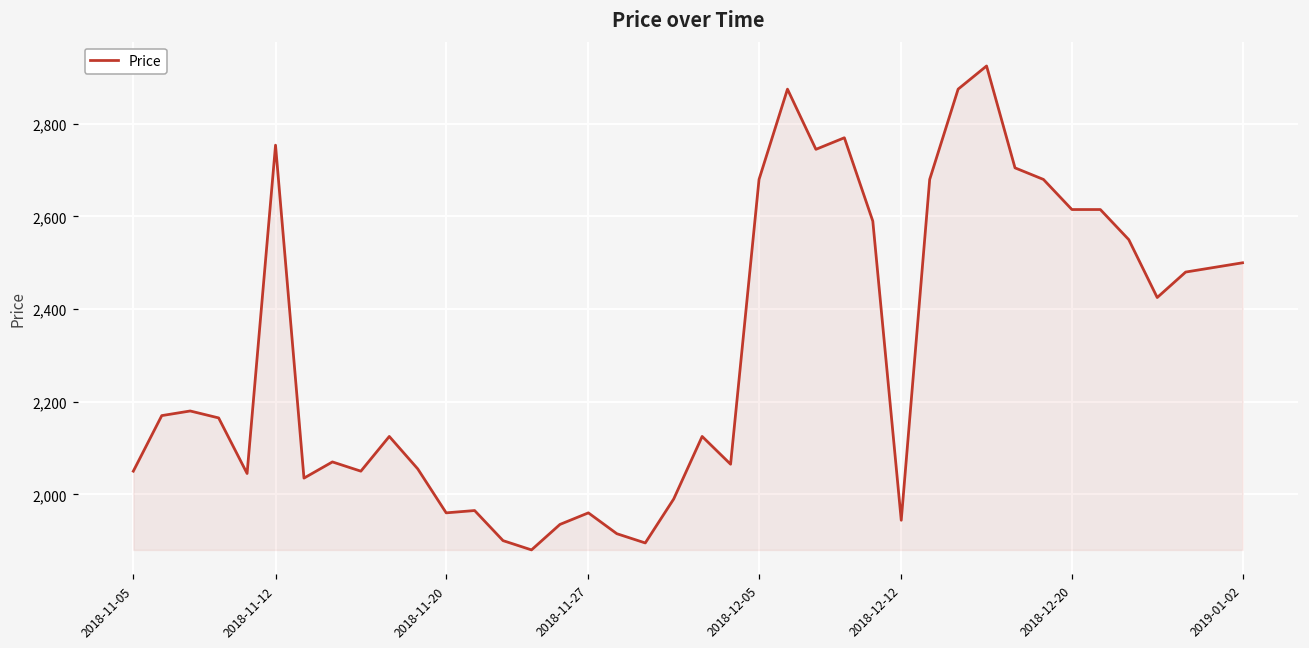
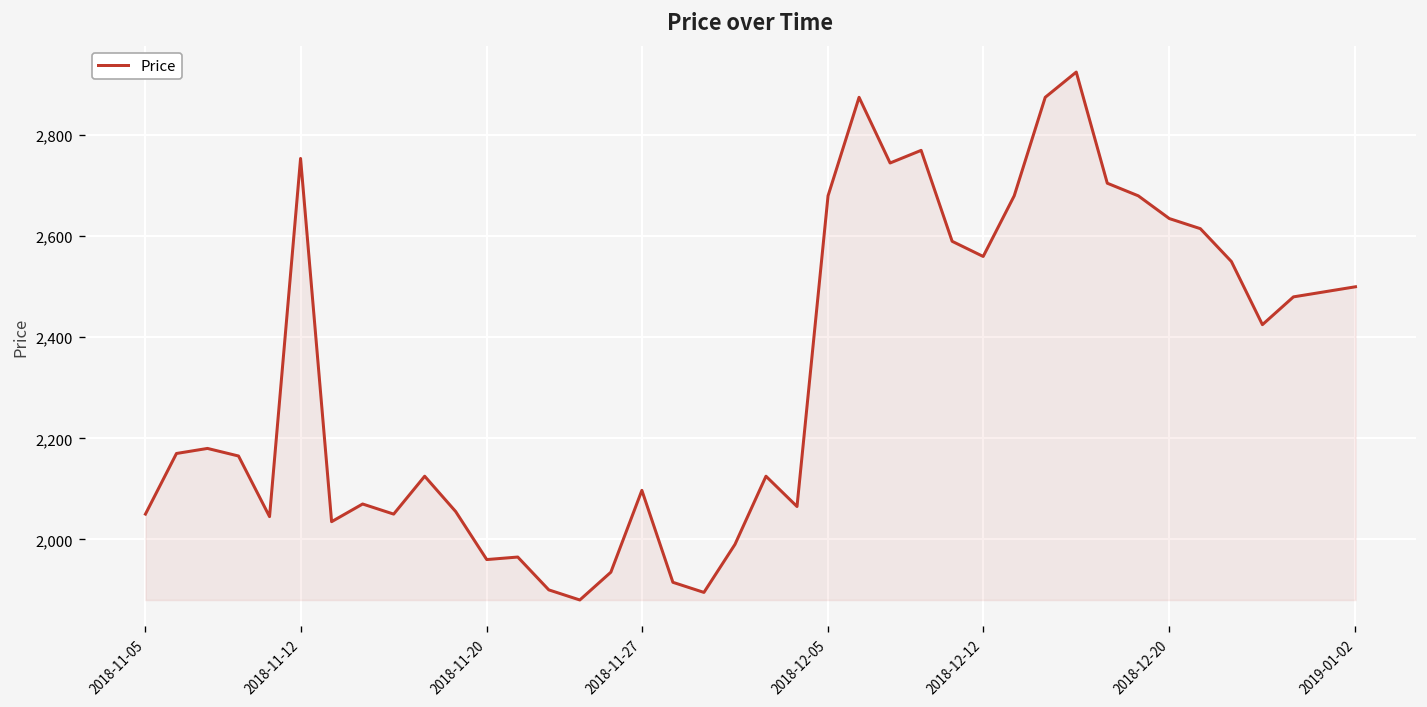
2018-11-27: 1,960 -> 2,100
2018-12-12: 1,940 -> 2,560
2018-12-20: 2,620 -> 2,640
